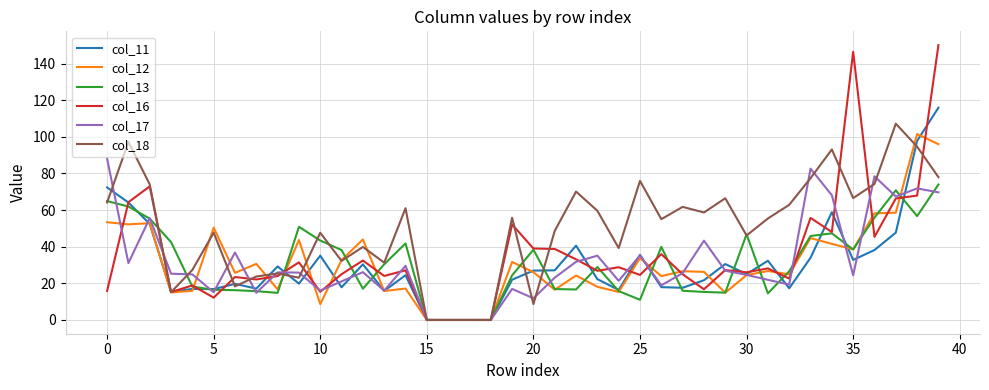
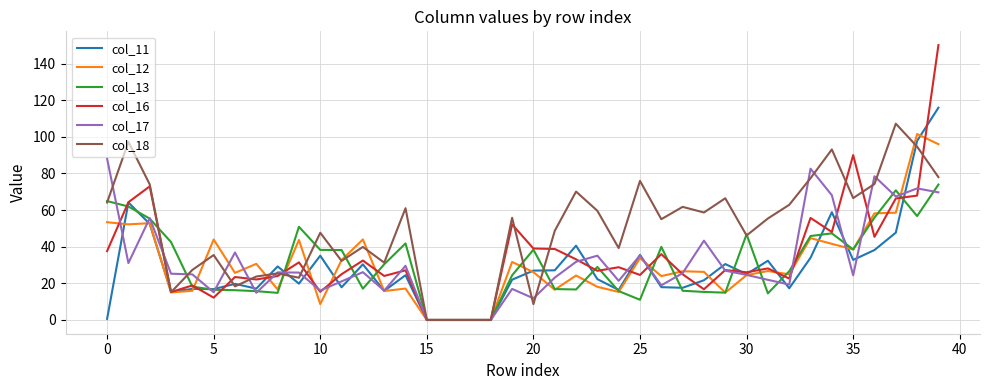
col_11, 0: 72 -> 1
col_16, 0: 16 -> 38
col_12, 5: 50 -> 44
col_18, 5: 48 -> 35
col_13, 10: 43 -> 38
col_16, 35: 146 -> 90
